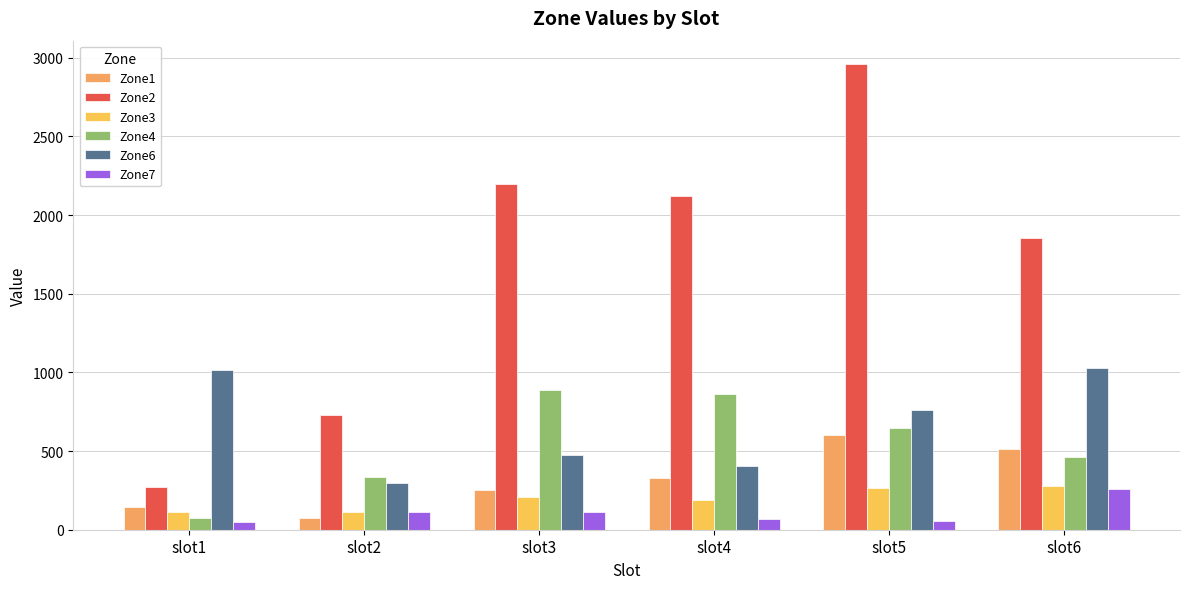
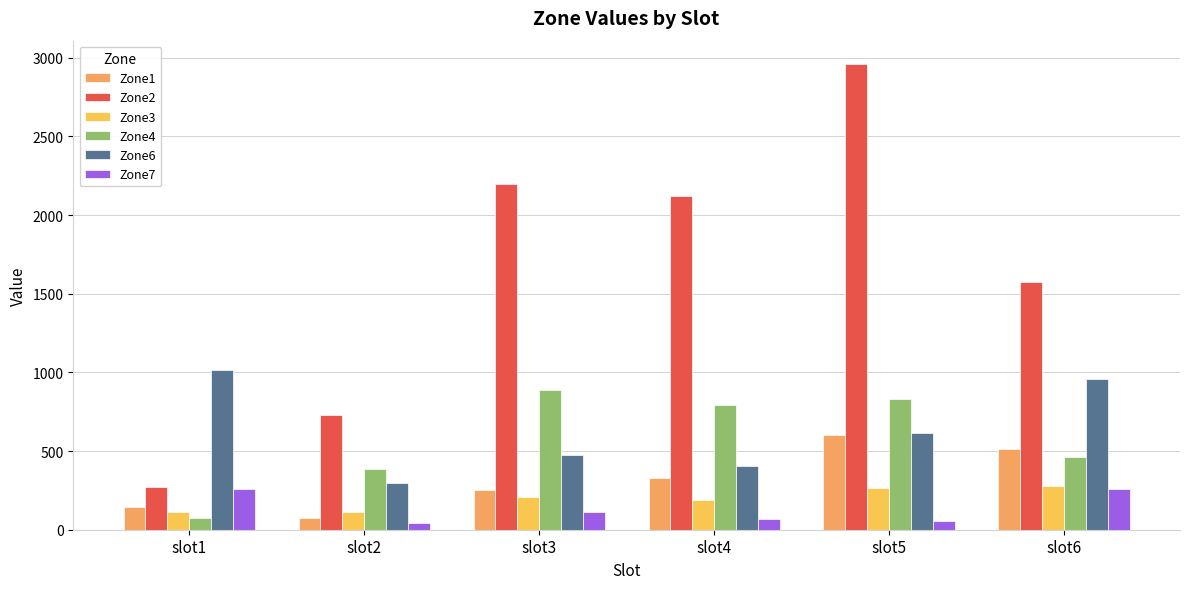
Zone7, slot1: 50 -> 260
Zone4, slot2: 330 -> 390
Zone7, slot2: 110 -> 40
Zone4, slot4: 860 -> 790
Zone4, slot5: 650 -> 830
Zone6, slot5: 760 -> 610
Zone2, slot6: 1860 -> 1570
Zone6, slot6: 1030 -> 960
